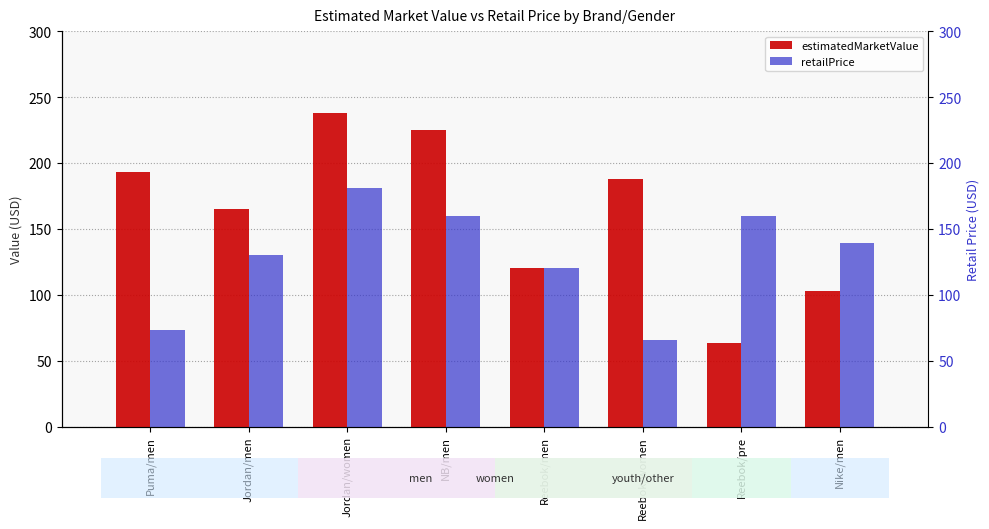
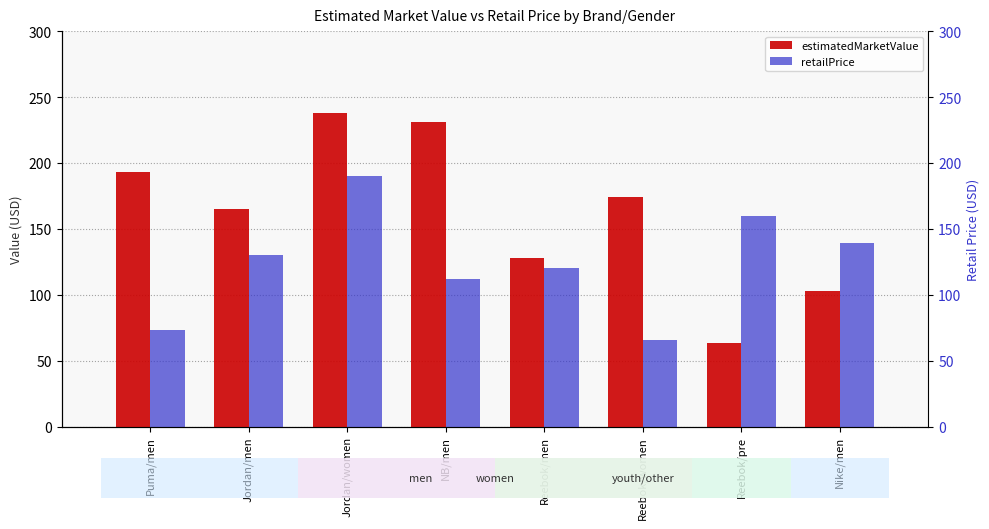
retailPrice, Jordan/women: 181 -> 190
estimatedMarketValue, NB/men: 225 -> 231
retailPrice, NB/men: 160 -> 112
estimatedMarketValue, Reebok/men: 120 -> 128
estimatedMarketValue, Reebok/women: 188 -> 174
